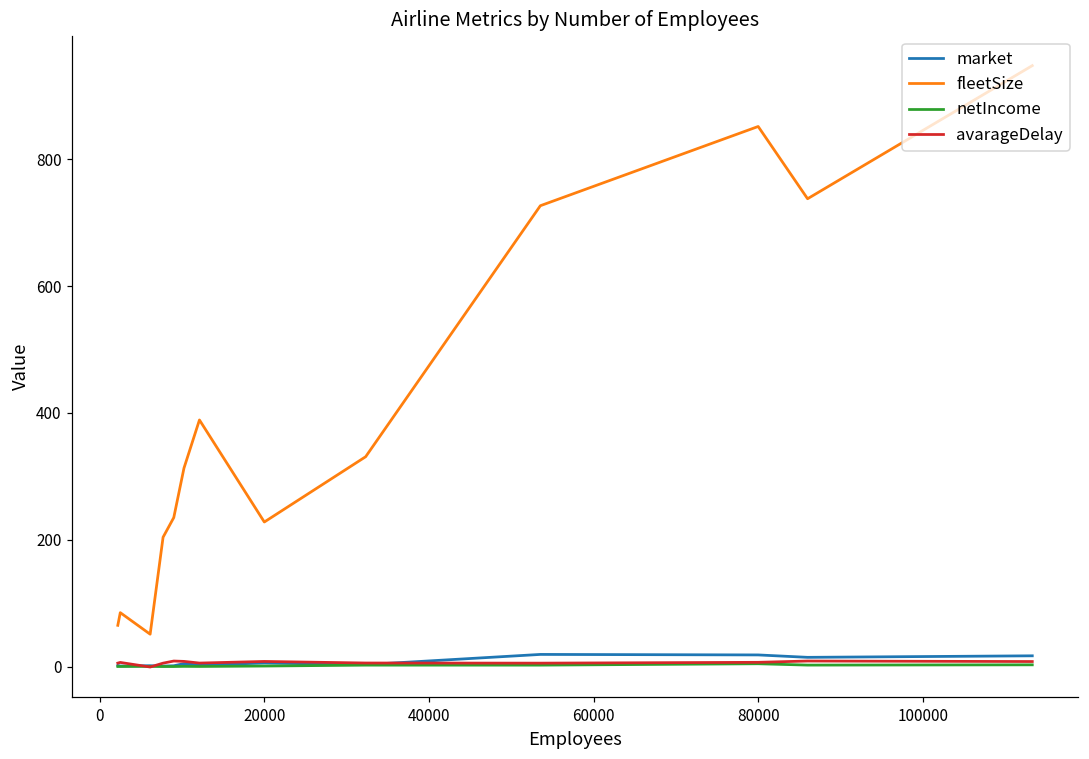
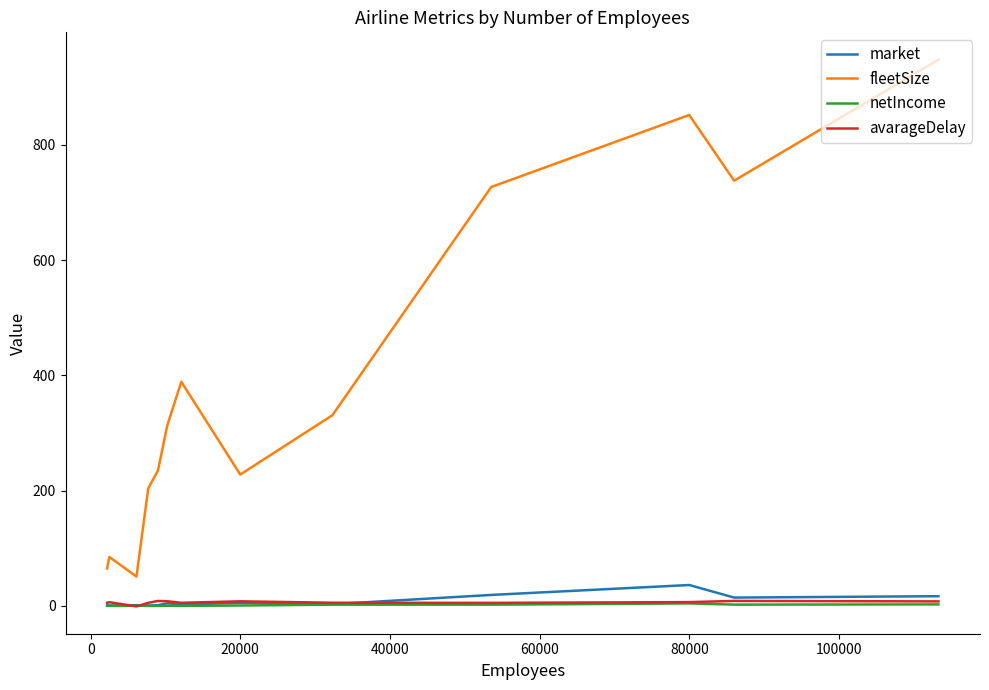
market, 80000: 20 -> 40
